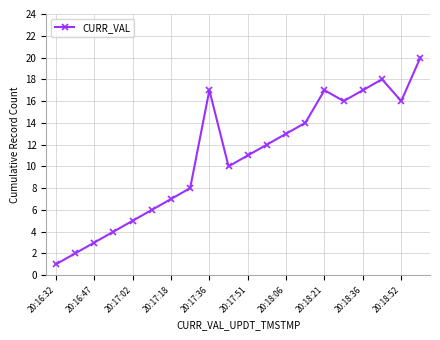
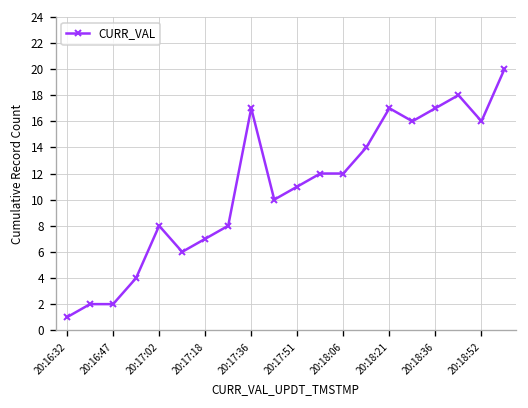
20:16:47: 3 -> 2
20:17:02: 5 -> 8
20:18:06: 13 -> 12
